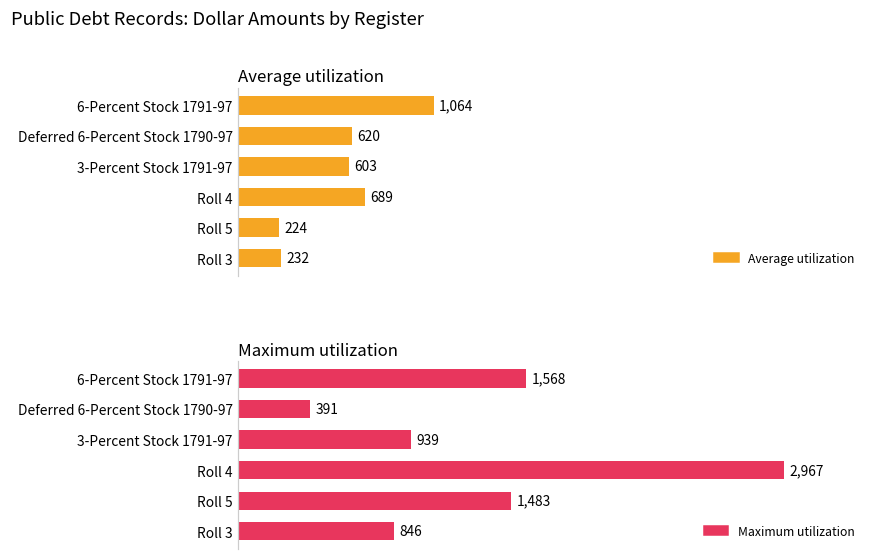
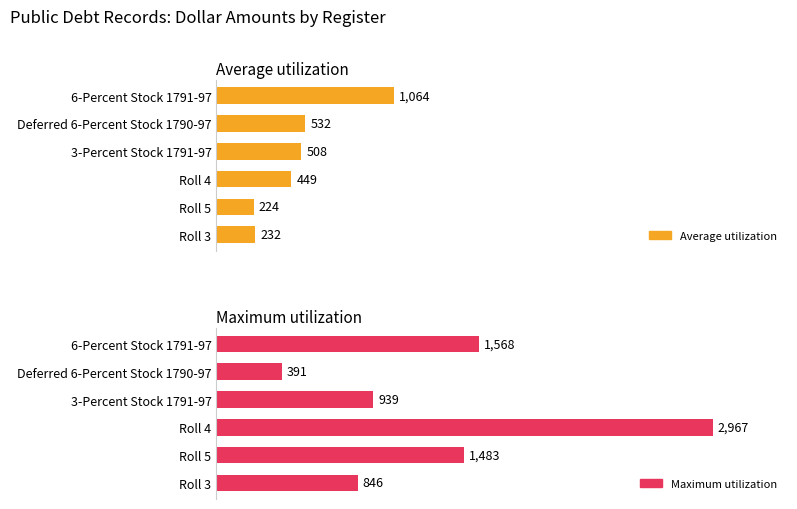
Average utilization, Deferred 6-Percent Stock 1790-97: 620 -> 532
Average utilization, 3-Percent Stock 1791-97: 603 -> 508
Average utilization, Roll 4: 689 -> 449
